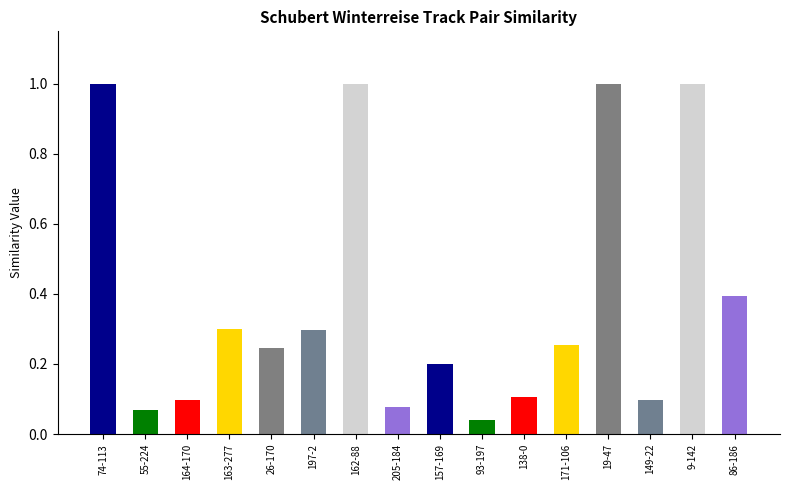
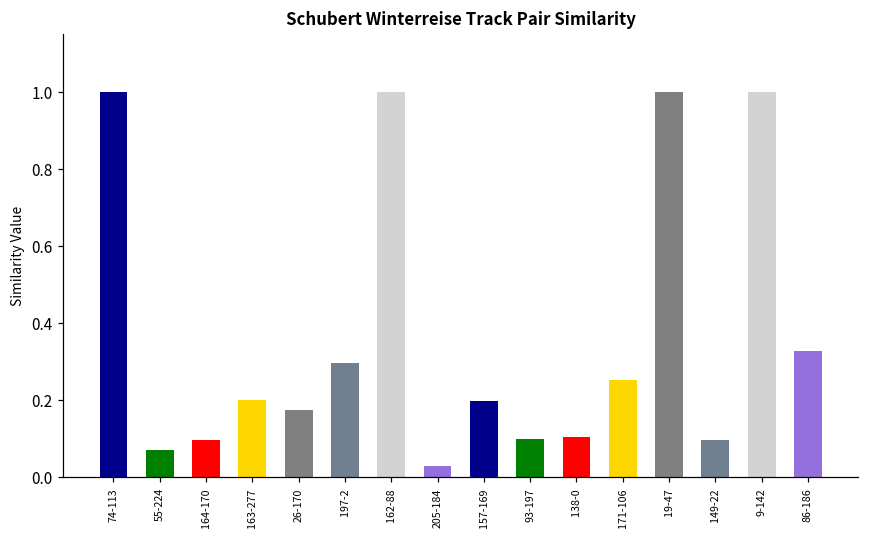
163-277: 0.3 -> 0.2
26-170: 0.25 -> 0.17
205-184: 0.08 -> 0.03
93-197: 0.04 -> 0.10
86-186: 0.39 -> 0.33
